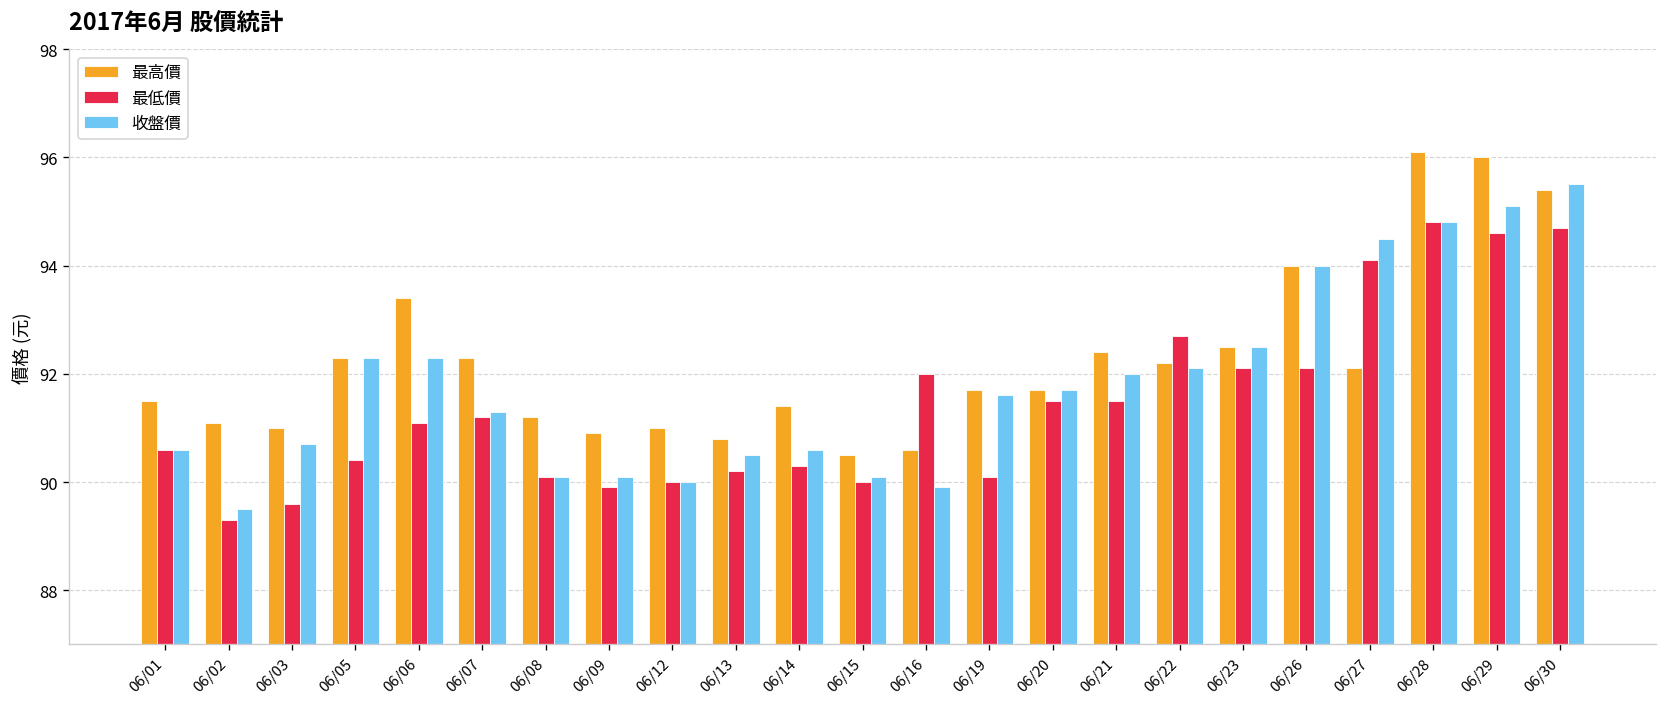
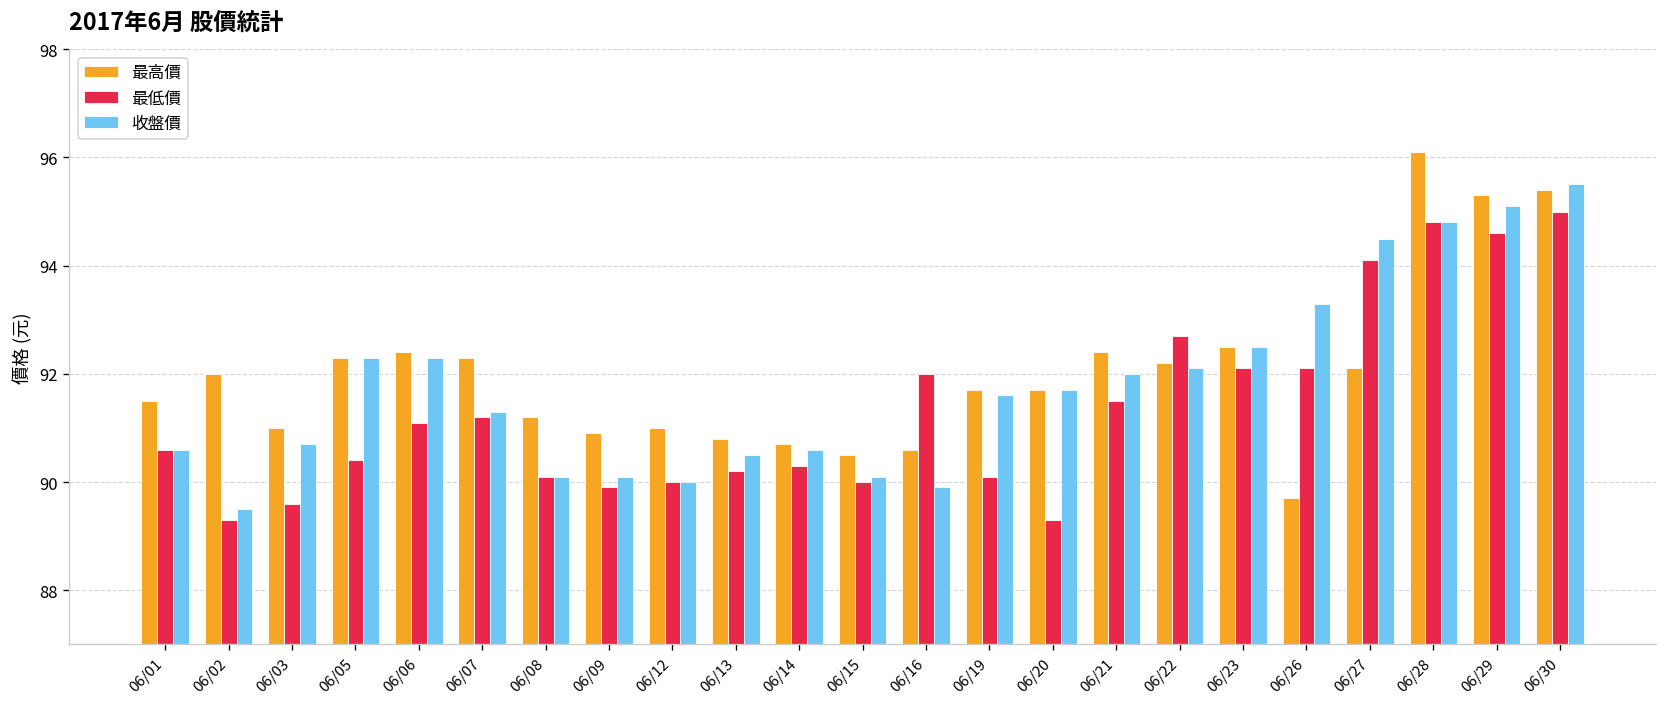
最高價, 06/02: 91.1 -> 92.0
最高價, 06/06: 93.4 -> 92.4
最高價, 06/14: 91.4 -> 90.7
最低價, 06/20: 91.5 -> 89.3
最高價, 06/26: 94.0 -> 89.7
收盤價, 06/26: 94.0 -> 93.3
最高價, 06/29: 96.0 -> 95.3
最低價, 06/30: 94.7 -> 95.0
